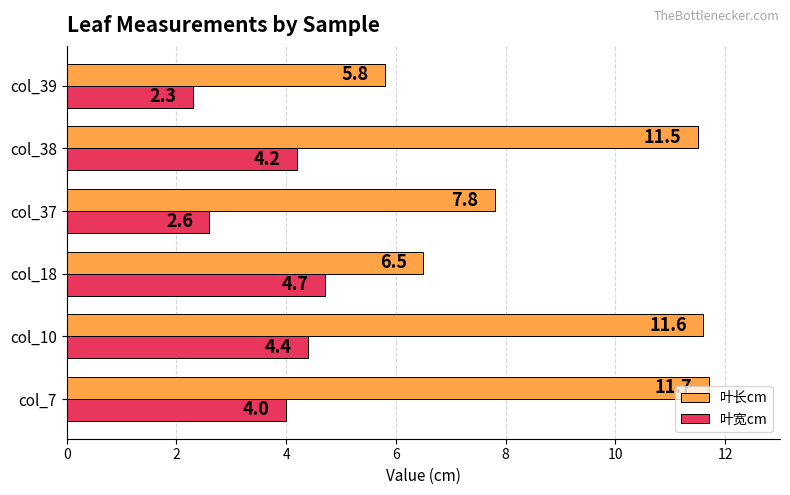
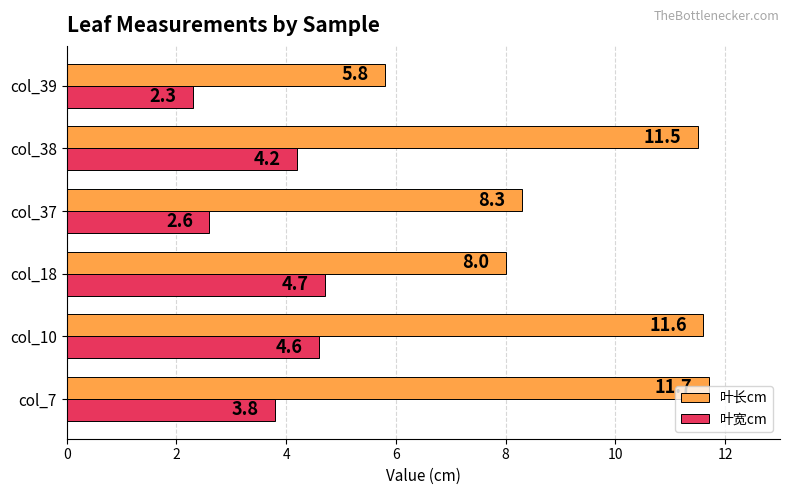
叶长cm, col_37: 7.8 -> 8.3
叶长cm, col_18: 6.5 -> 8.0
叶宽cm, col_10: 4.4 -> 4.6
叶宽cm, col_7: 4.0 -> 3.8
